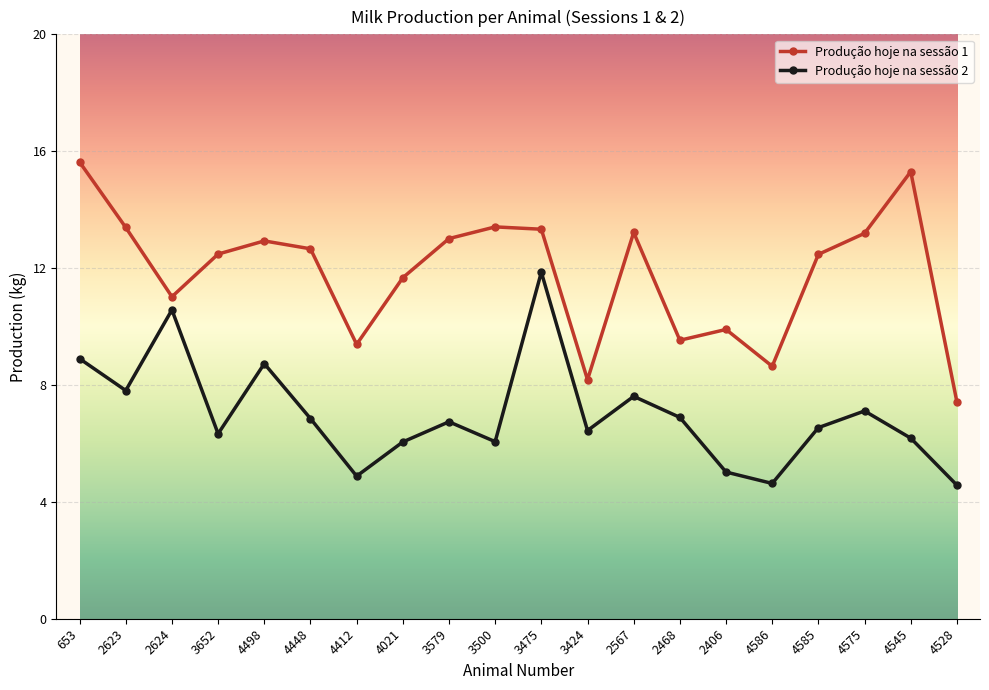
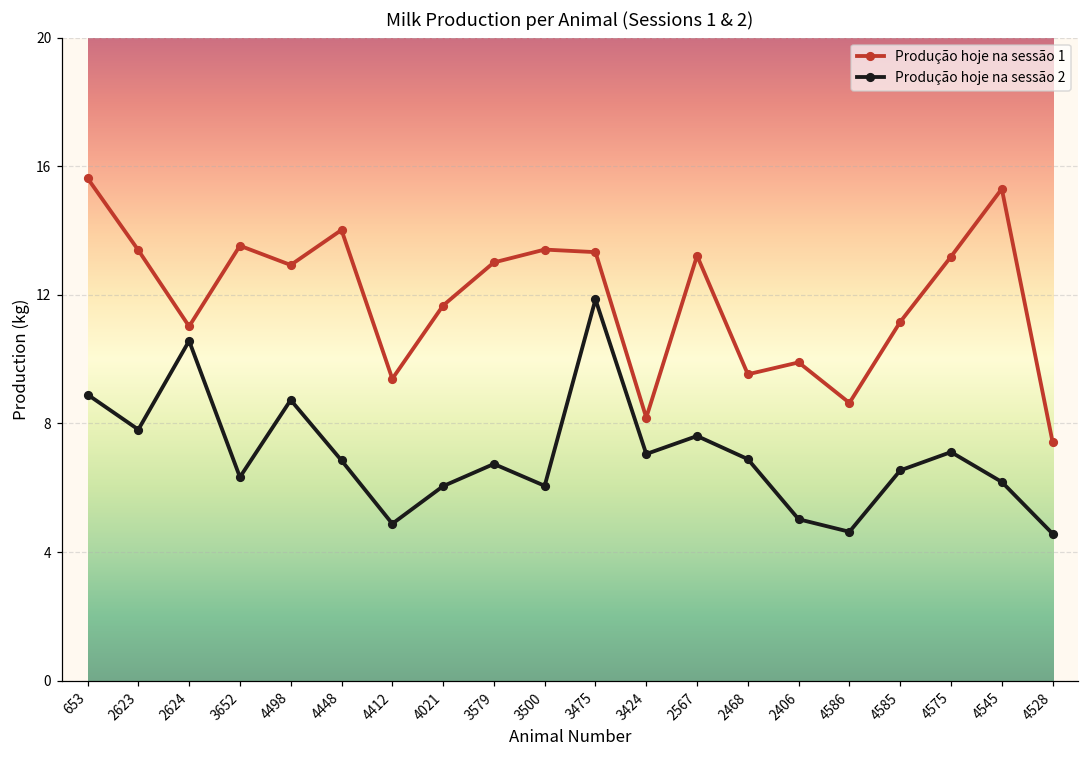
Produção hoje na sessão 1, 3652: 12.5 -> 13.5
Produção hoje na sessão 1, 4448: 12.7 -> 14.0
Produção hoje na sessão 2, 3424: 6.4 -> 7.1
Produção hoje na sessão 1, 4585: 12.5 -> 11.2
